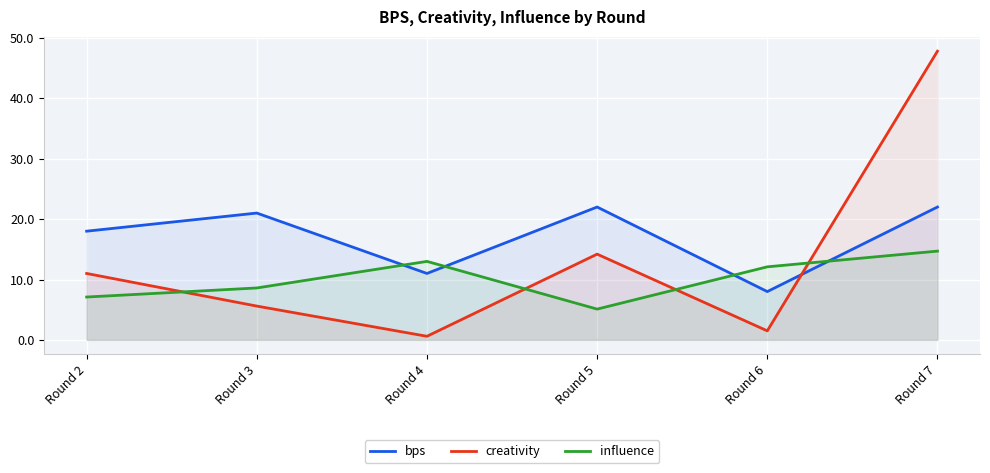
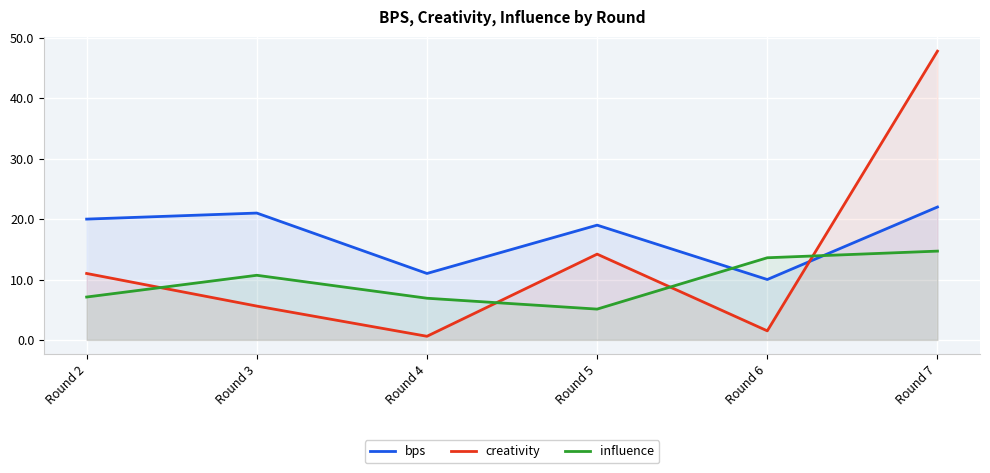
bps, Round 2: 18 -> 20
influence, Round 3: 9 -> 11
influence, Round 4: 13 -> 7
bps, Round 5: 22 -> 19
bps, Round 6: 8 -> 10
influence, Round 6: 12 -> 14
